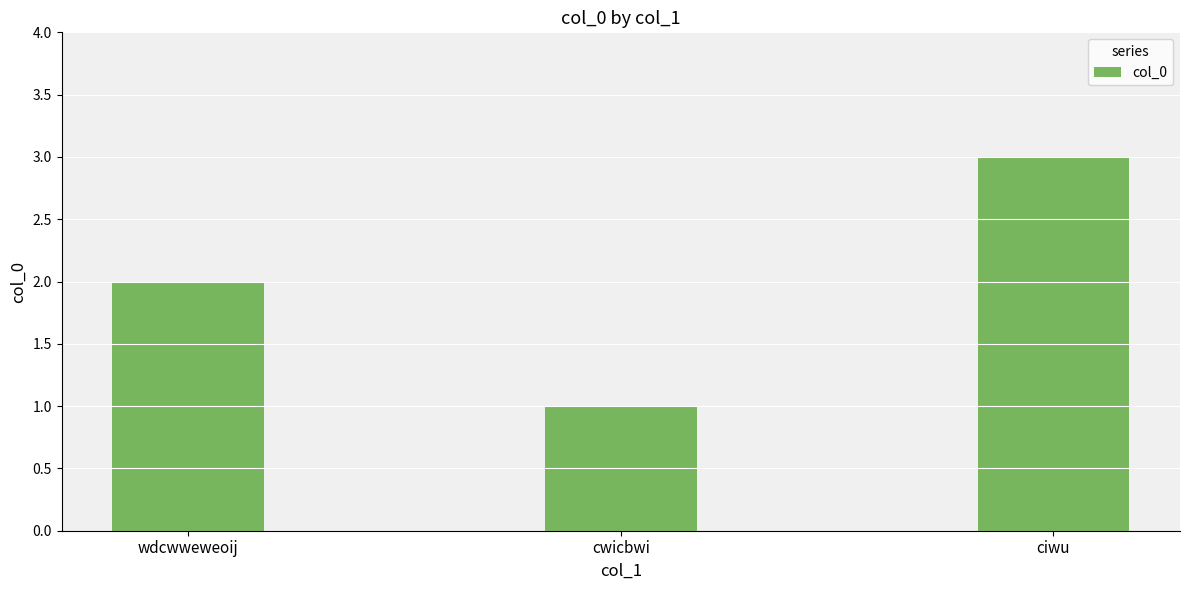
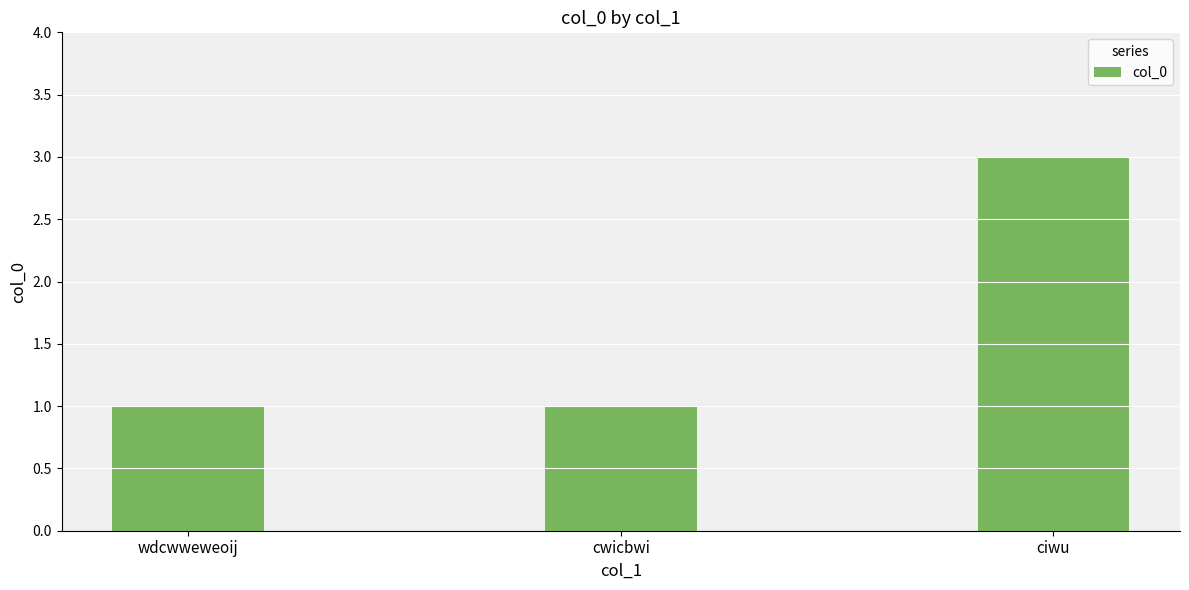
wdcwweweoij: 2 -> 1
